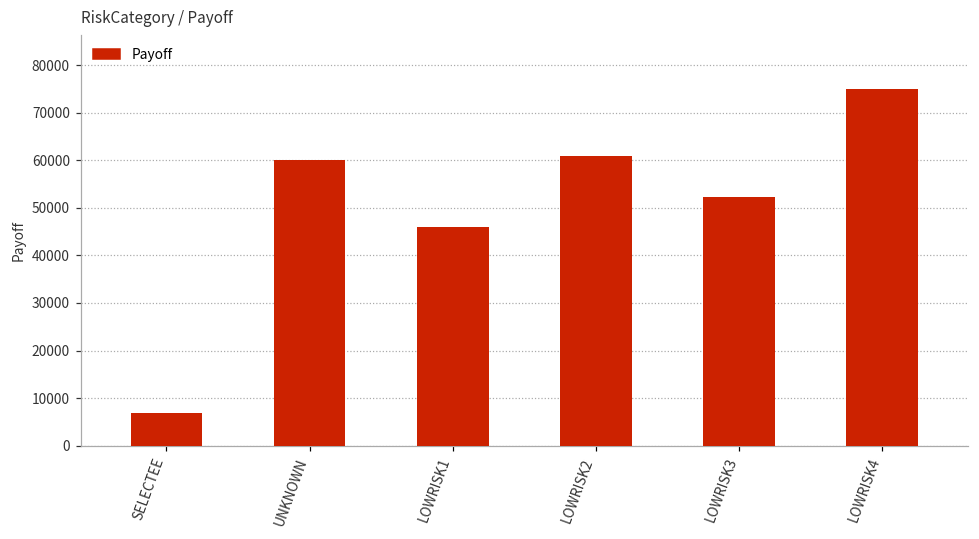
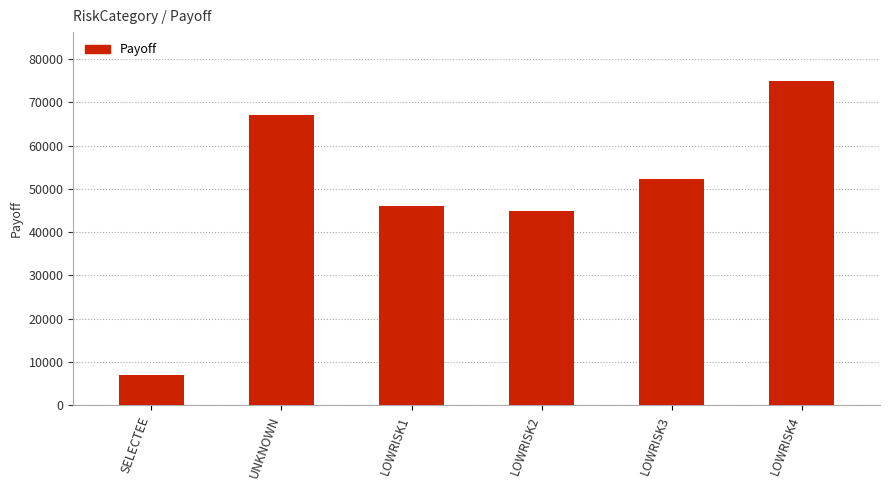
UNKNOWN: 60000 -> 67000
LOWRISK2: 61000 -> 45000
